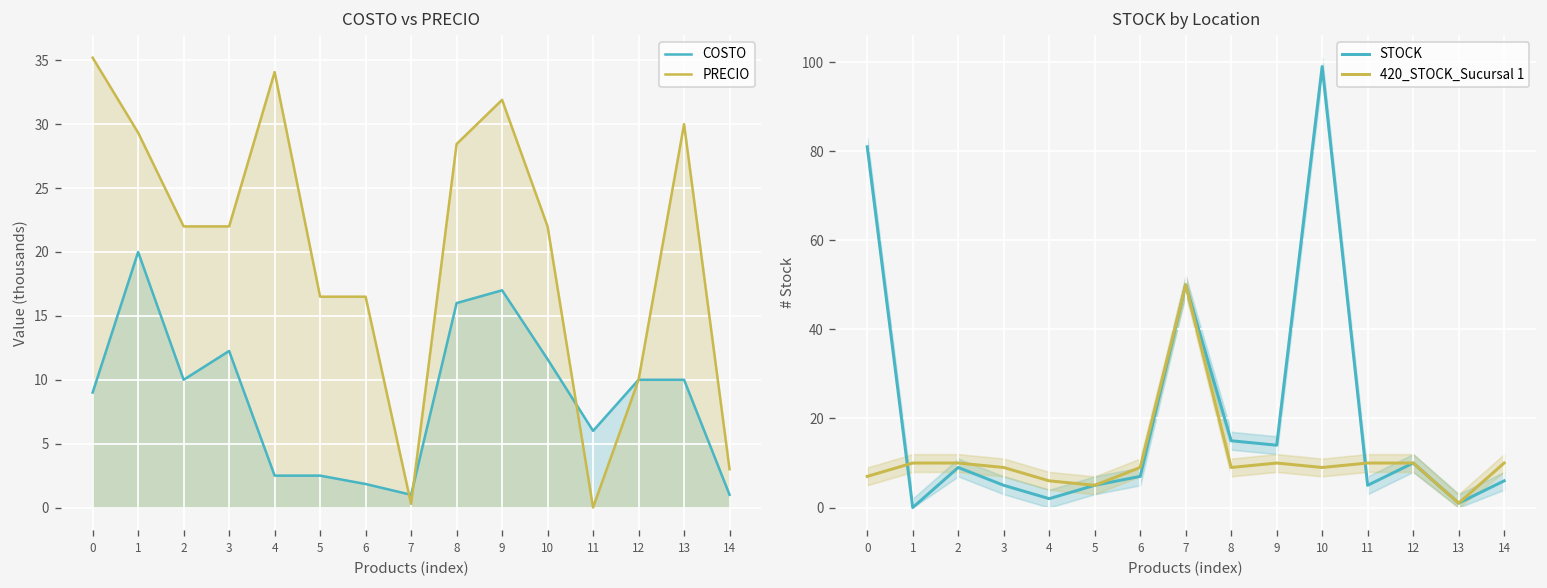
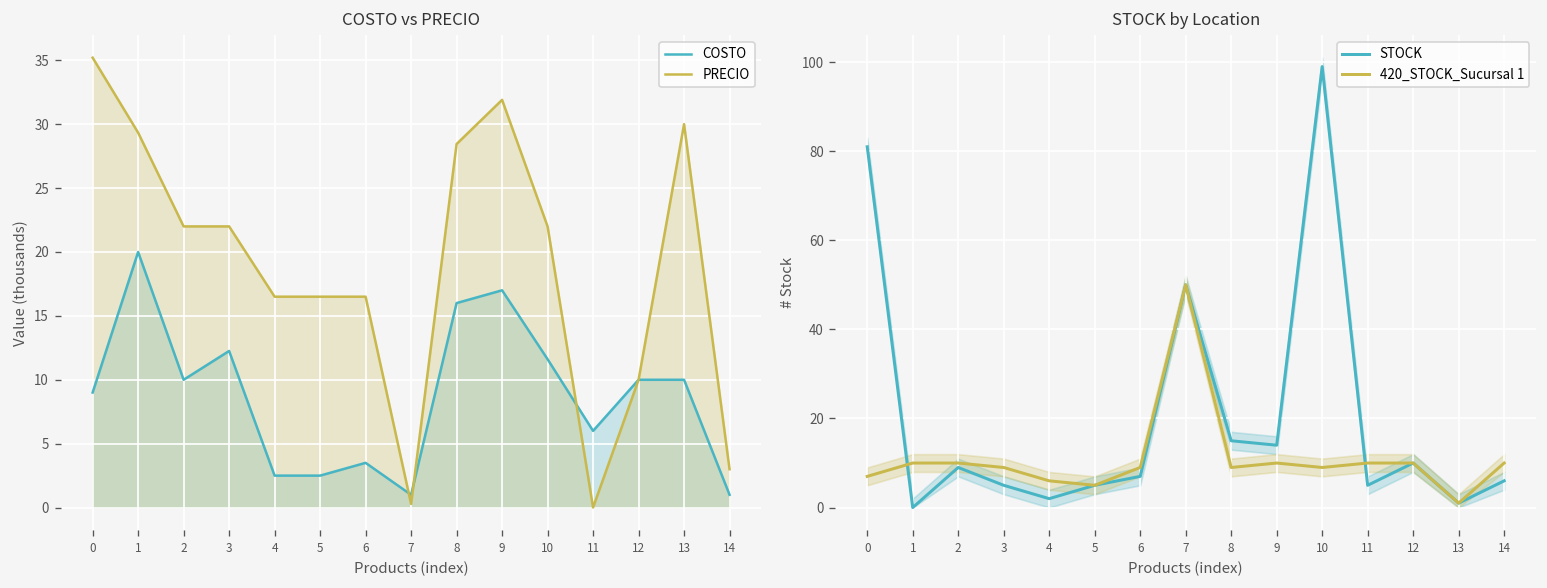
COSTO vs PRECIO, PRECIO, 4: 34.1 -> 16.5
COSTO vs PRECIO, COSTO, 6: 1.8 -> 3.5
